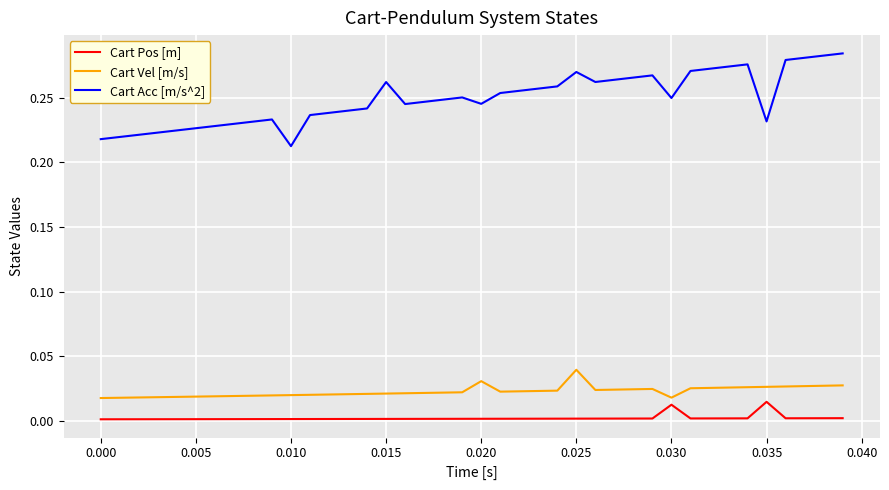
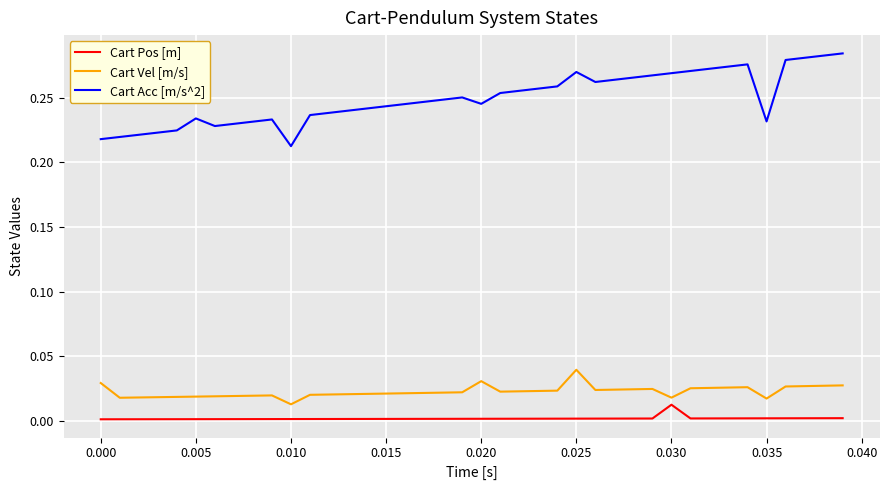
Cart Vel [m/s], 0.000: 0.018 -> 0.029
Cart Acc [m/s^2], 0.005: 0.226 -> 0.234
Cart Vel [m/s], 0.010: 0.020 -> 0.013
Cart Acc [m/s^2], 0.015: 0.262 -> 0.243
Cart Acc [m/s^2], 0.030: 0.250 -> 0.269
Cart Pos [m], 0.035: 0.015 -> 0.002
Cart Vel [m/s], 0.035: 0.026 -> 0.017
